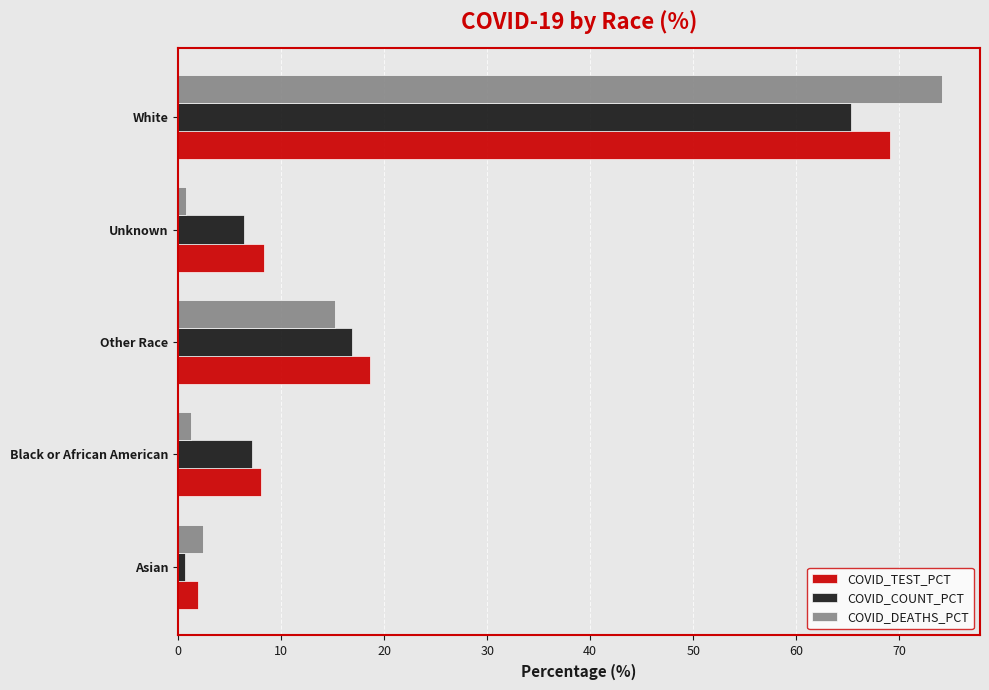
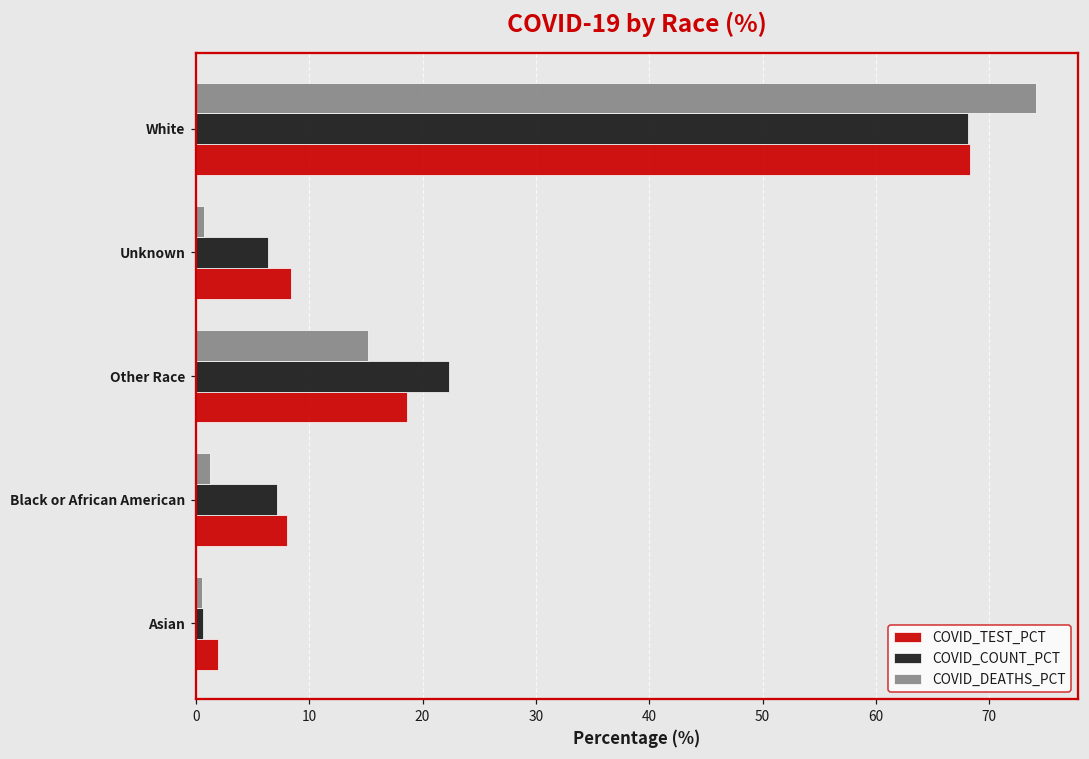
COVID_COUNT_PCT, White: 65.3 -> 68.2
COVID_TEST_PCT, White: 69.1 -> 68.3
COVID_COUNT_PCT, Other Race: 16.9 -> 22.3
COVID_DEATHS_PCT, Asian: 2.4 -> 0.6
